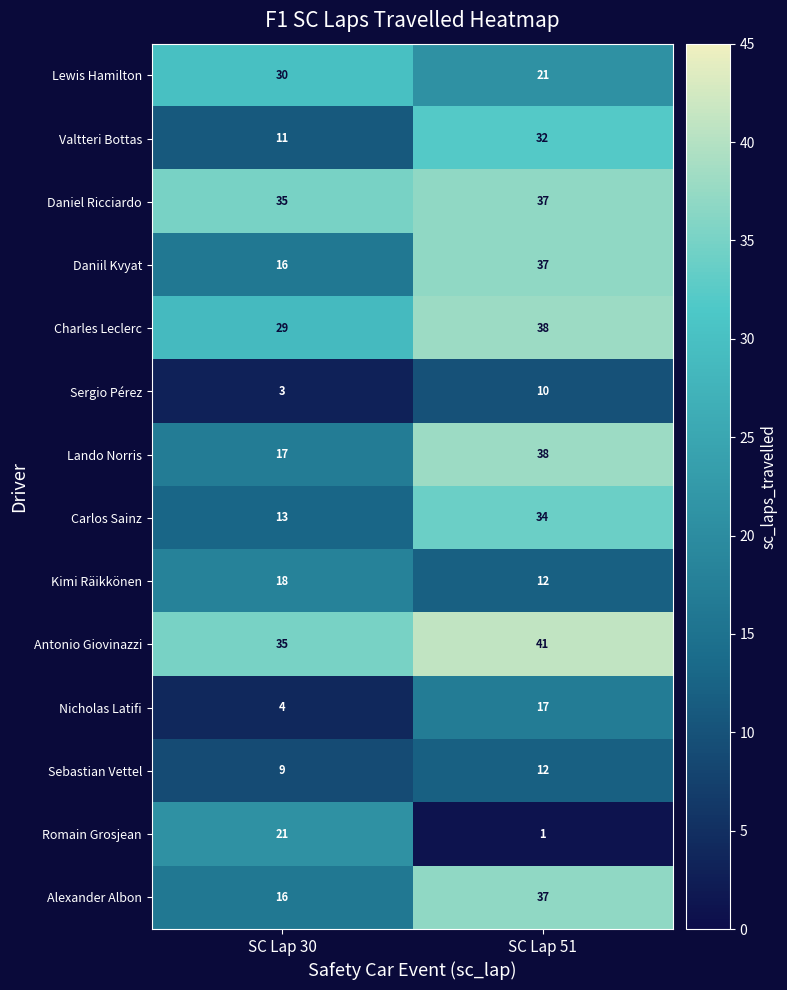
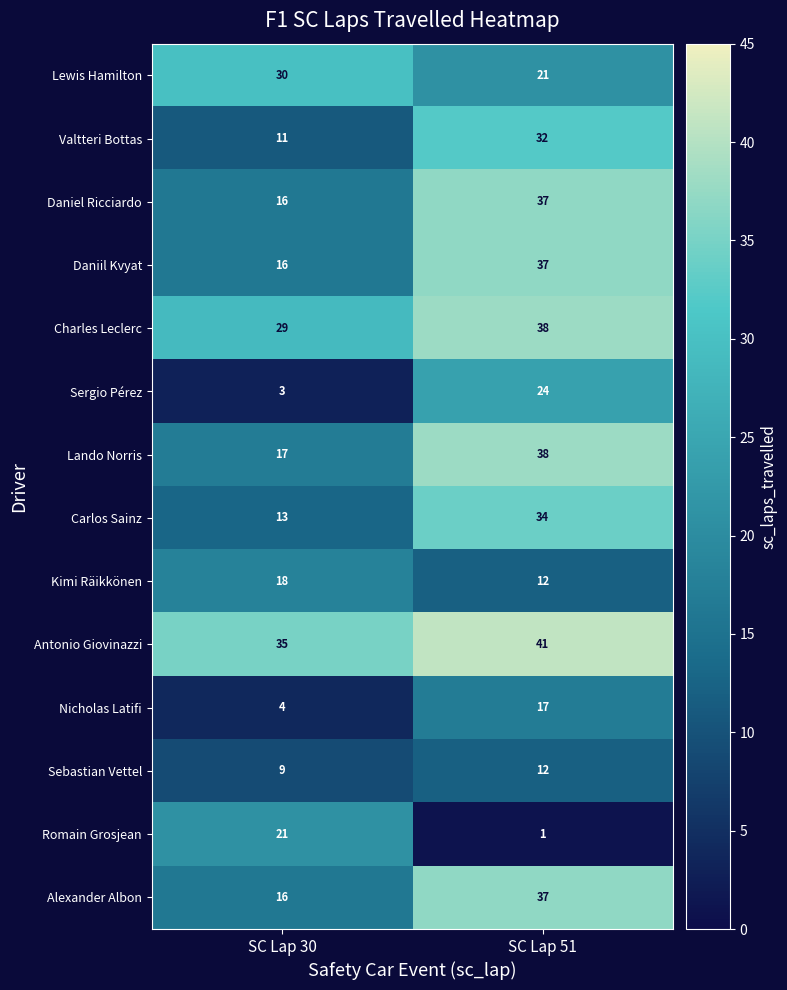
Daniel Ricciardo, SC Lap 30: 35 -> 16
Sergio Pérez, SC Lap 51: 10 -> 24
